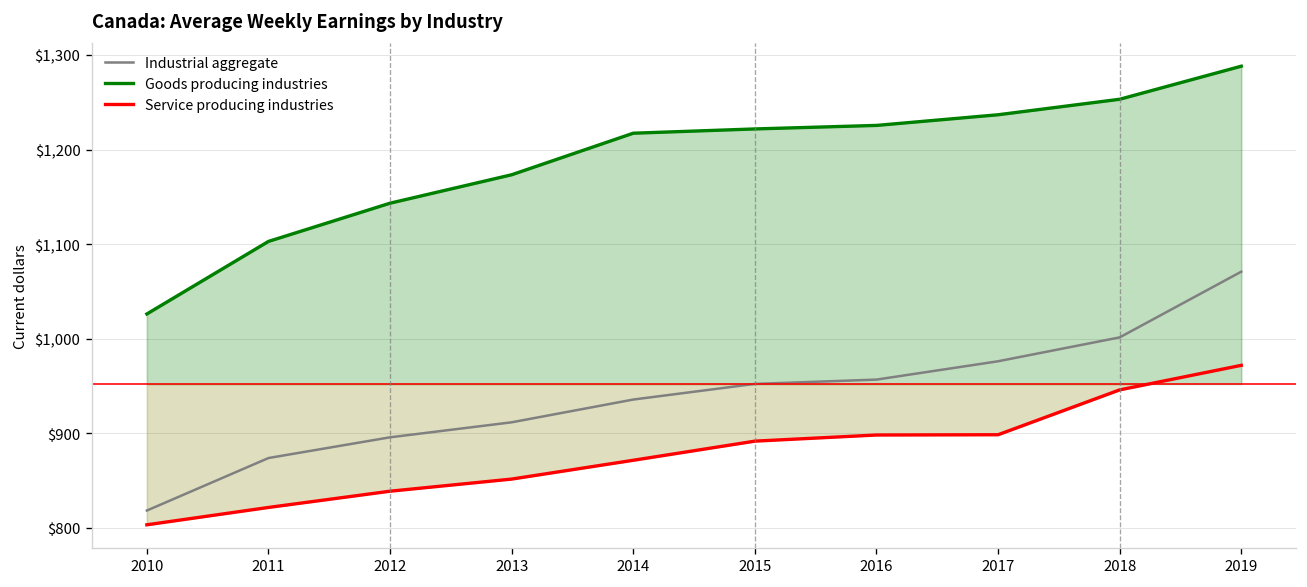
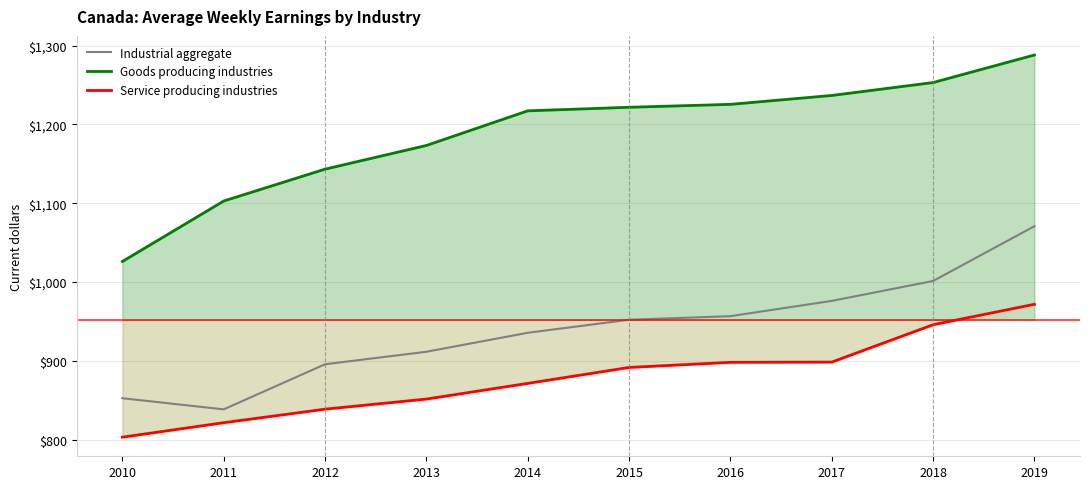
Industrial aggregate, 2010: $820 -> $850
Industrial aggregate, 2011: $870 -> $840
